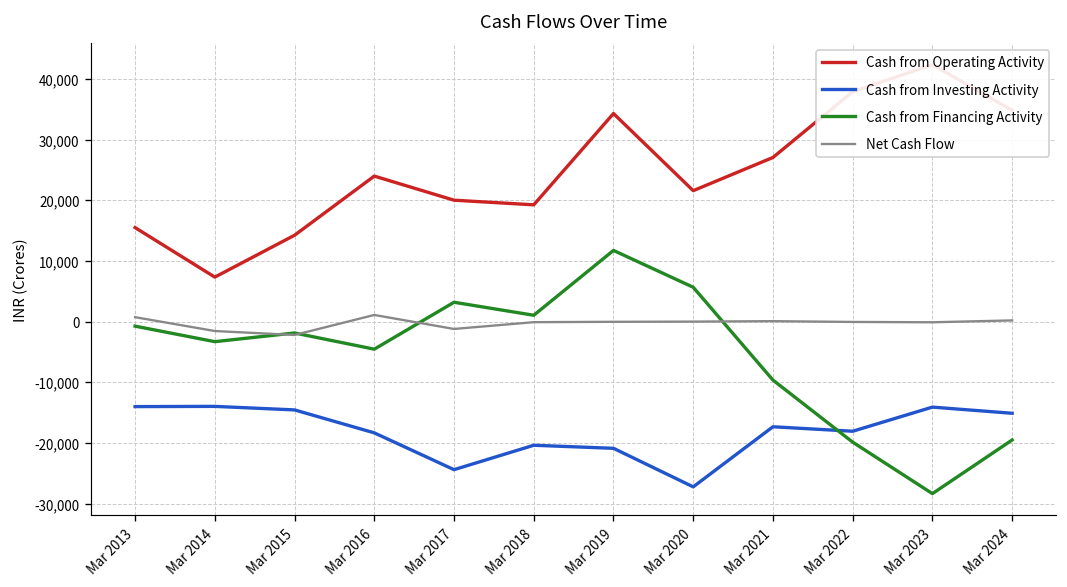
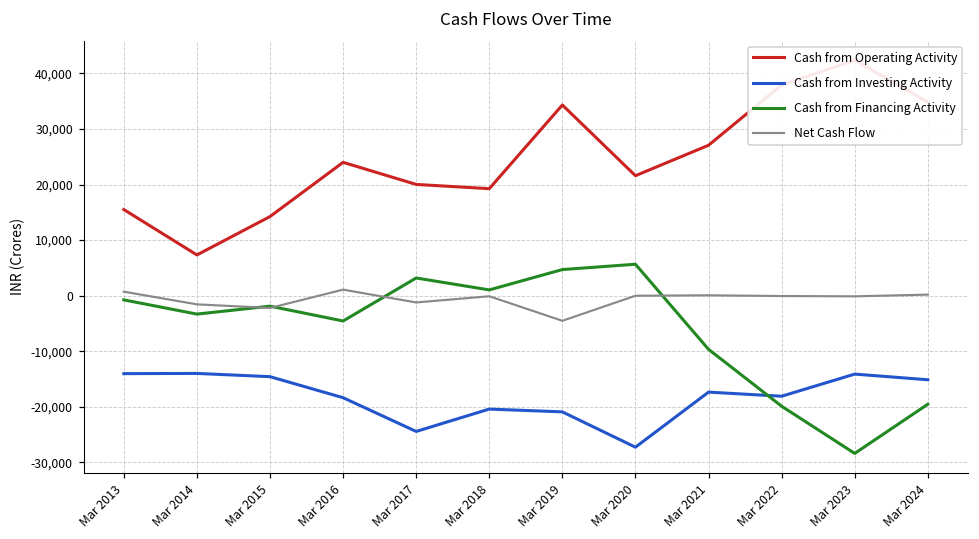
Cash from Financing Activity, Mar 2019: 12,000 -> 5,000
Net Cash Flow, Mar 2019: 0 -> -5,000
